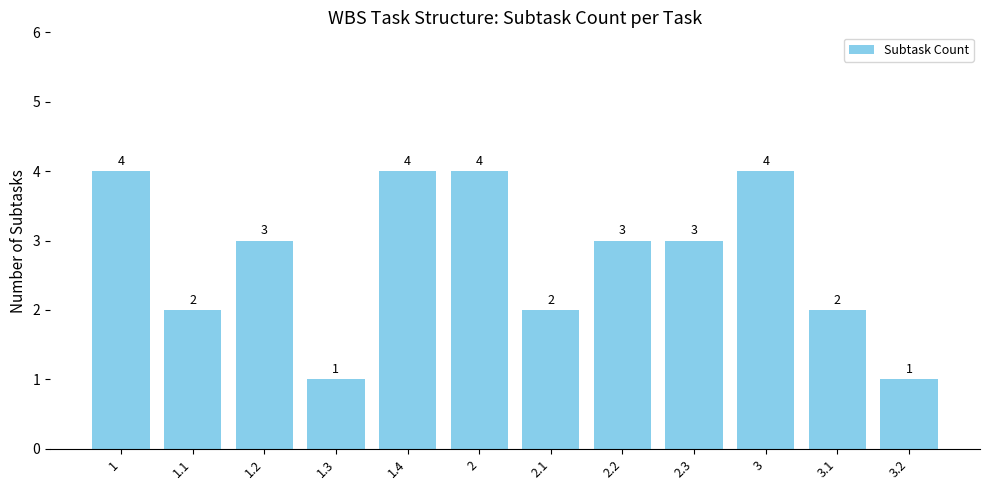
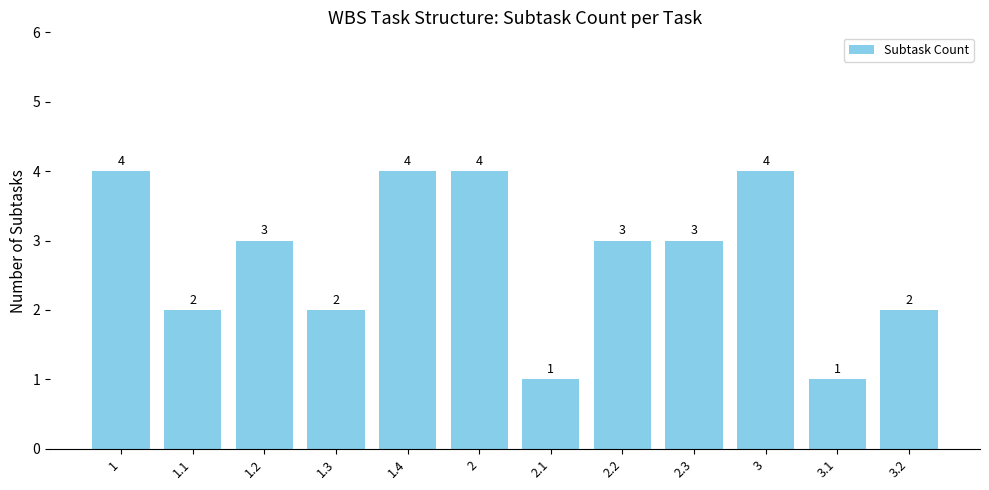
1.3: 1 -> 2
2.1: 2 -> 1
3.1: 2 -> 1
3.2: 1 -> 2
